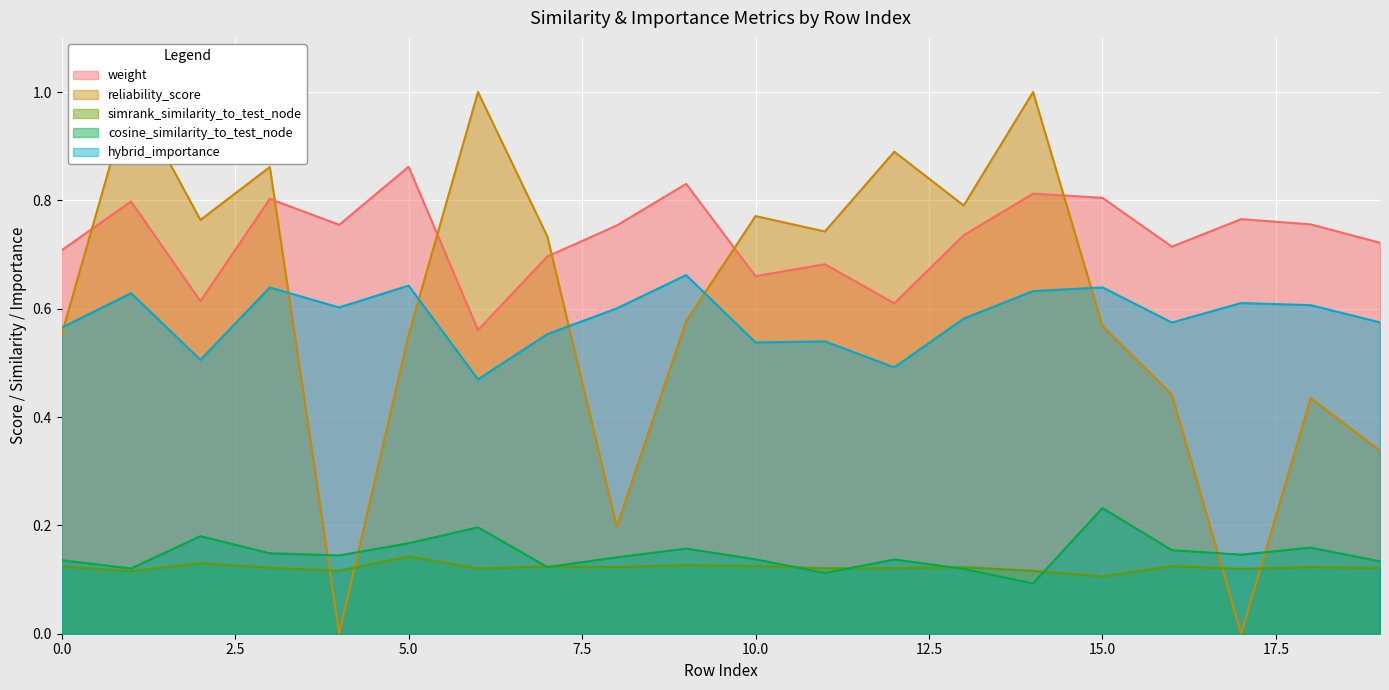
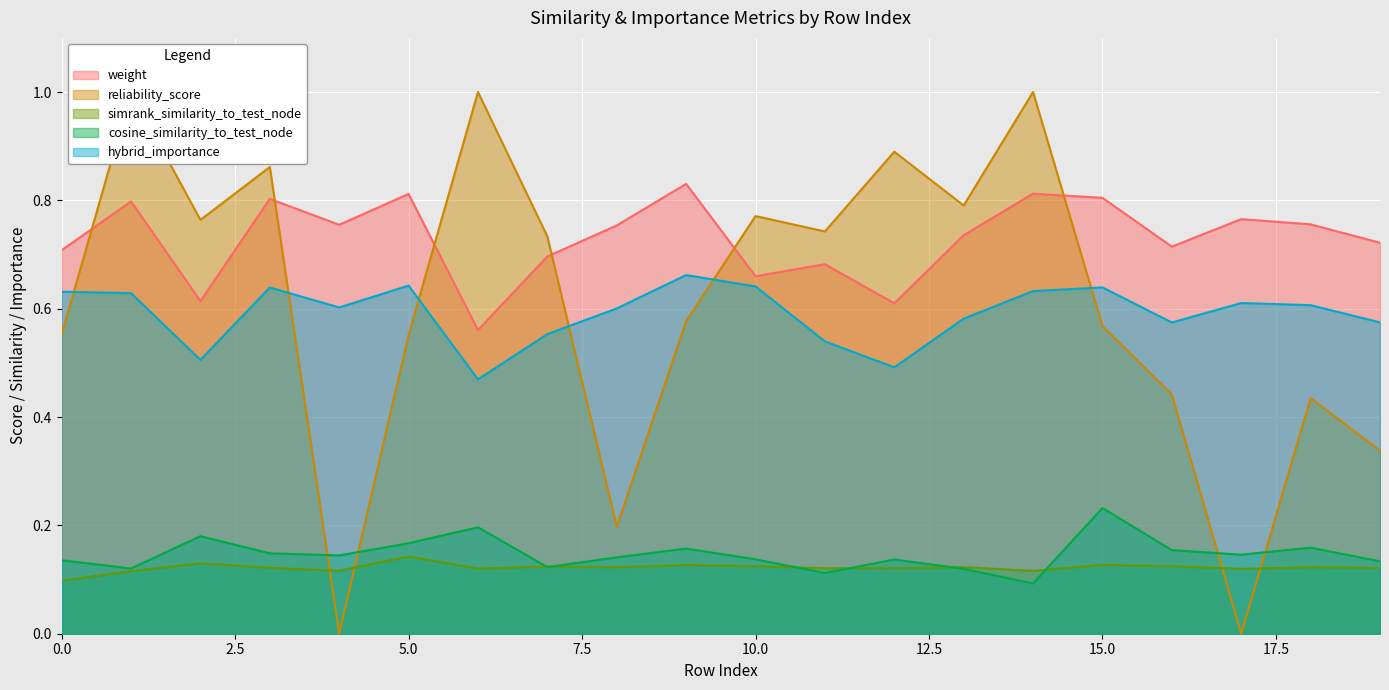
simrank_similarity_to_test_node, 0.0: 0.12 -> 0.10
hybrid_importance, 0.0: 0.56 -> 0.63
weight, 5.0: 0.86 -> 0.81
hybrid_importance, 10.0: 0.54 -> 0.64
simrank_similarity_to_test_node, 15.0: 0.11 -> 0.13
